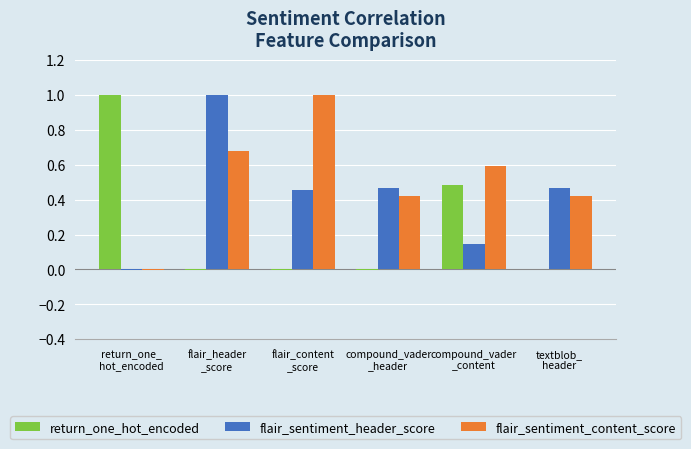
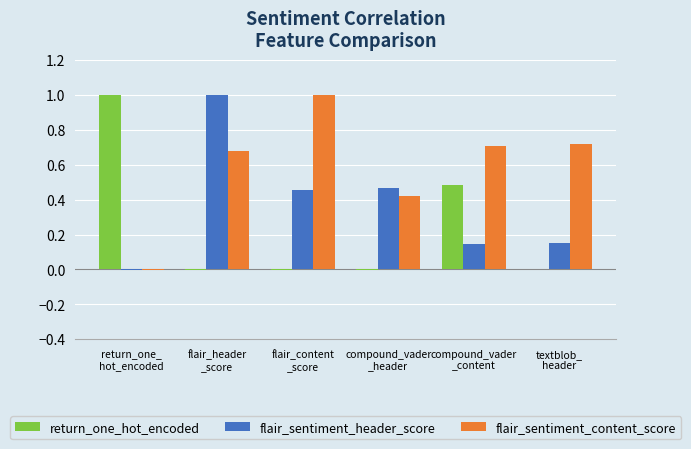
flair_sentiment_content_score, compound_vader _content: 0.59 -> 0.71
flair_sentiment_header_score, textblob_ header: 0.47 -> 0.15
flair_sentiment_content_score, textblob_ header: 0.42 -> 0.72
